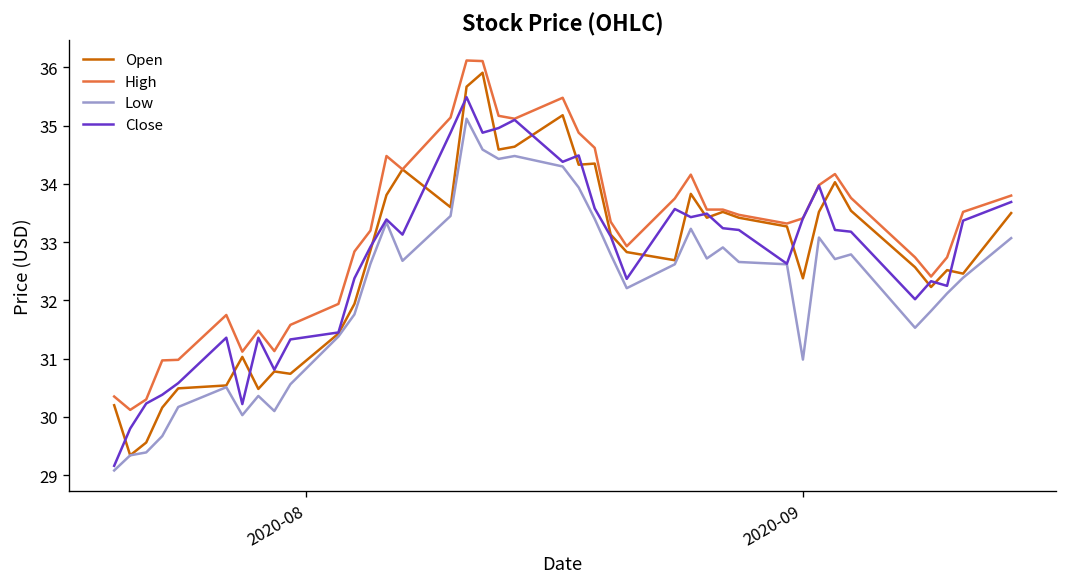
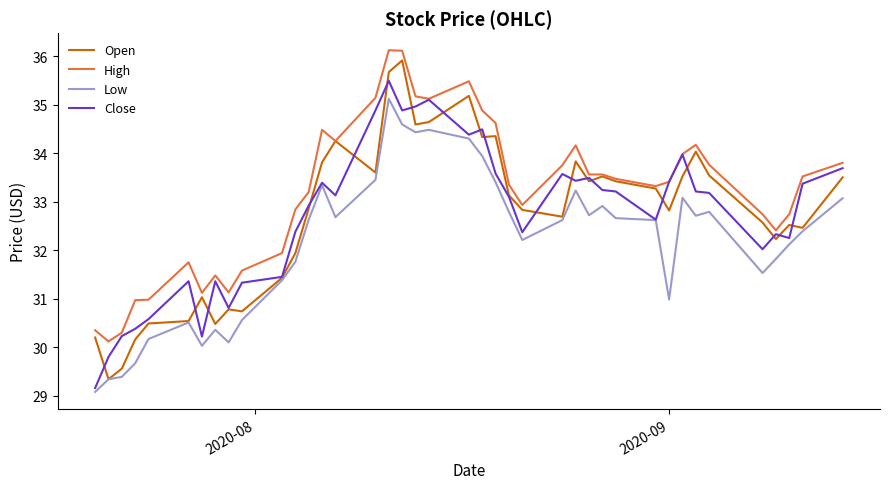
Open, 2020-09: 32.4 -> 32.8
